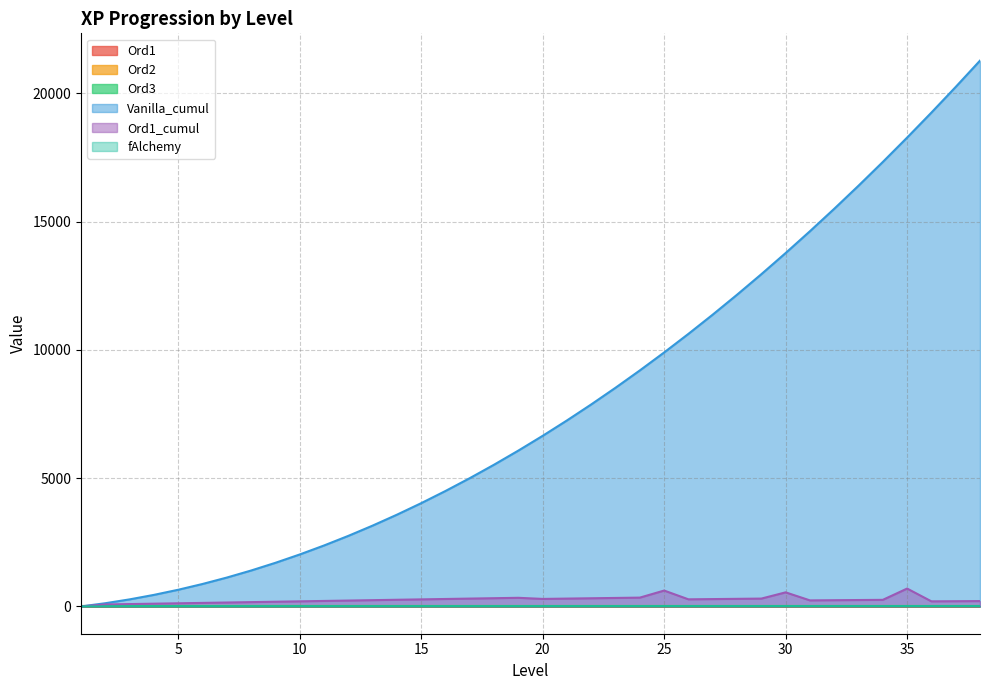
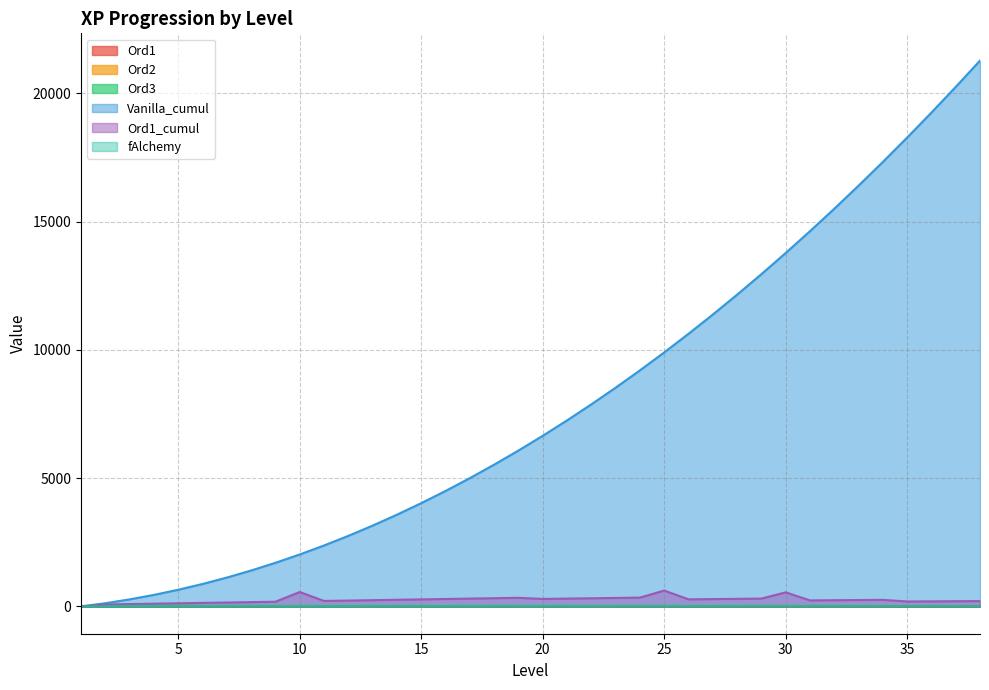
Ord1_cumul, 10: 200 -> 600
Ord1_cumul, 35: 700 -> 200
